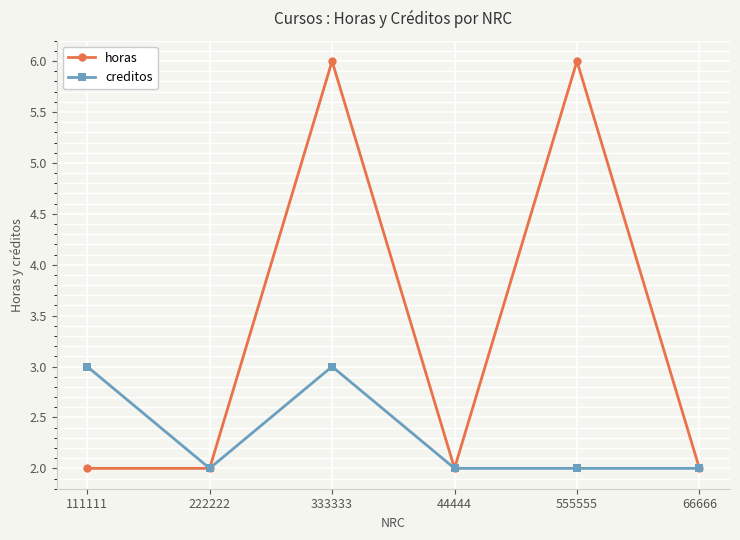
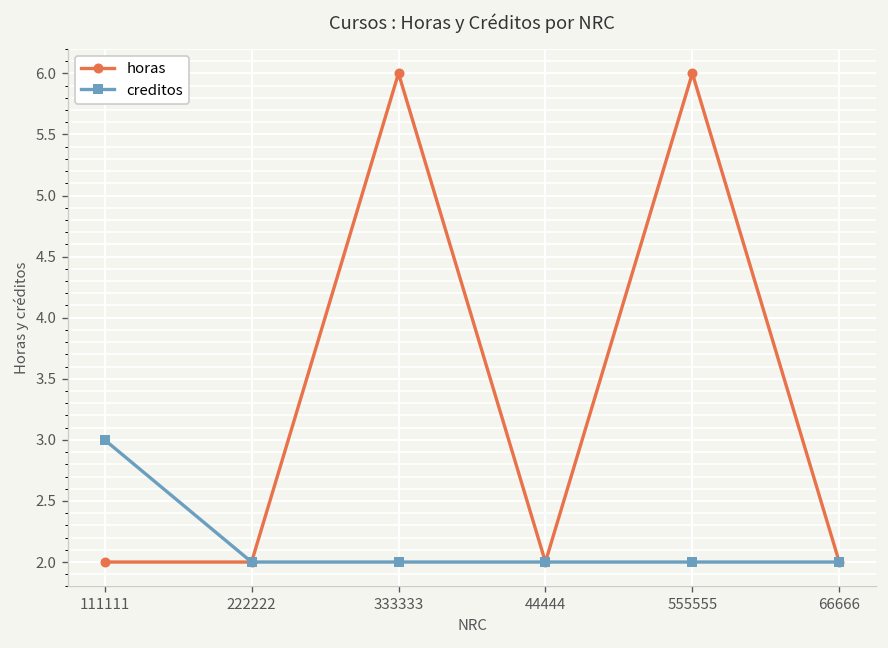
creditos, 333333: 3 -> 2
